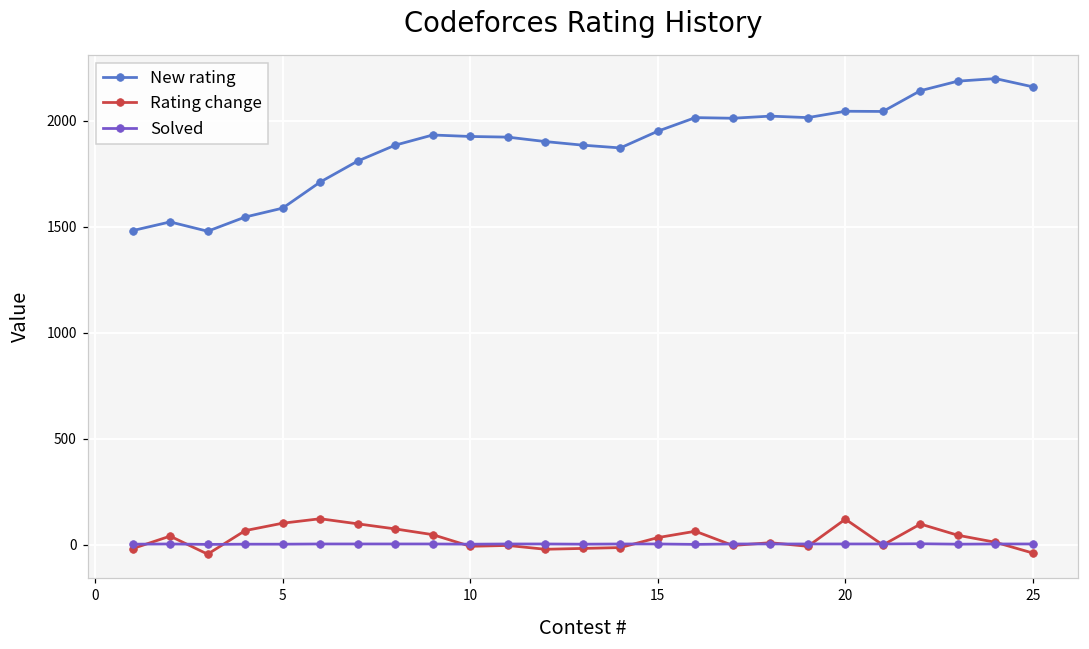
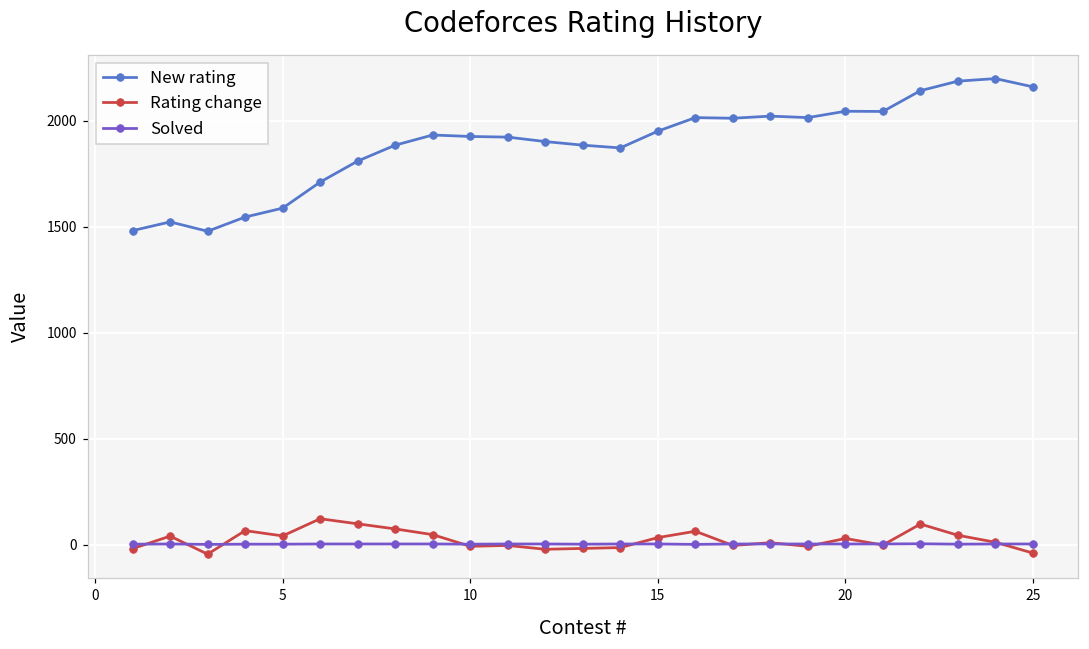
Rating change, 5: 100 -> 40
Rating change, 20: 120 -> 30
